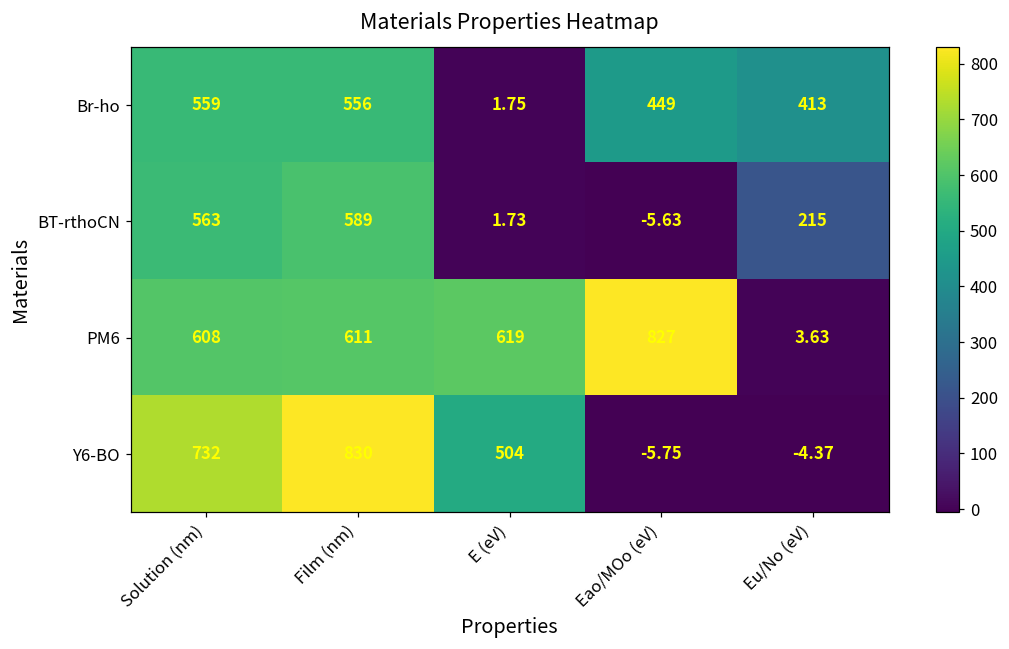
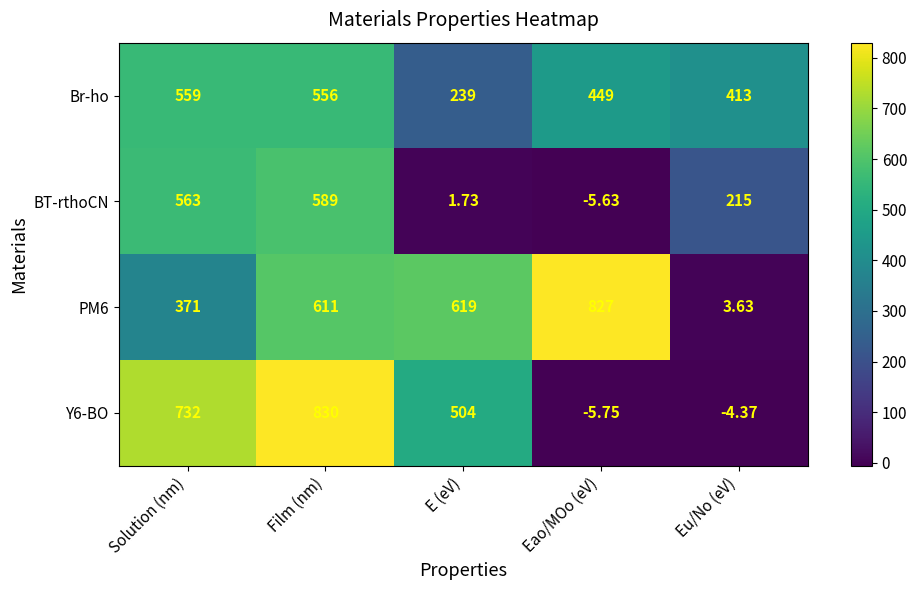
Br-ho, E (eV): 1.75 -> 239
PM6, Solution (nm): 608 -> 371
